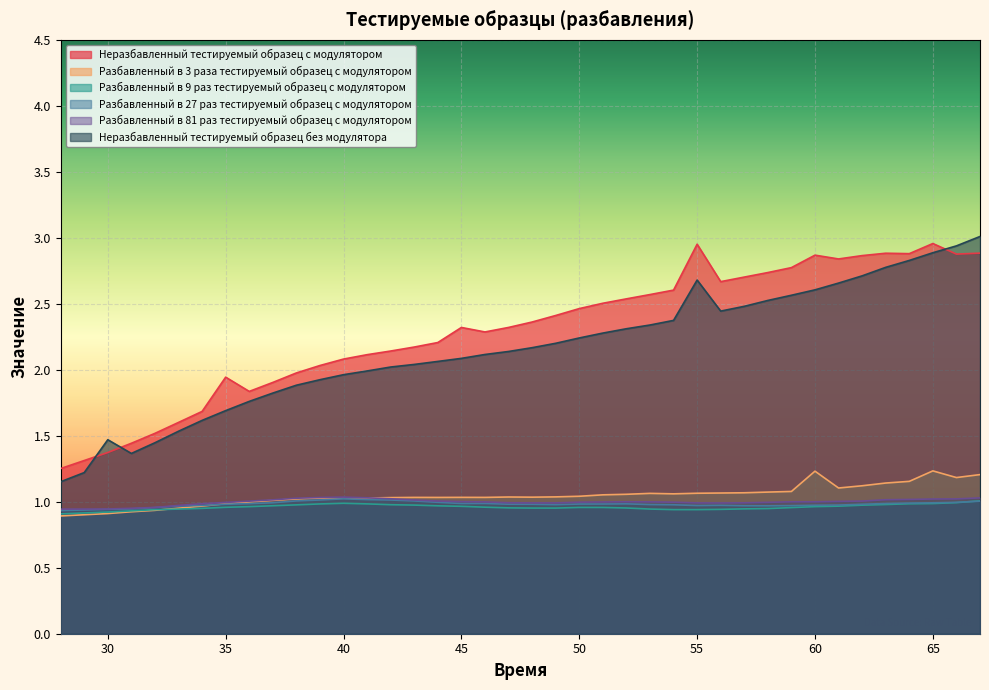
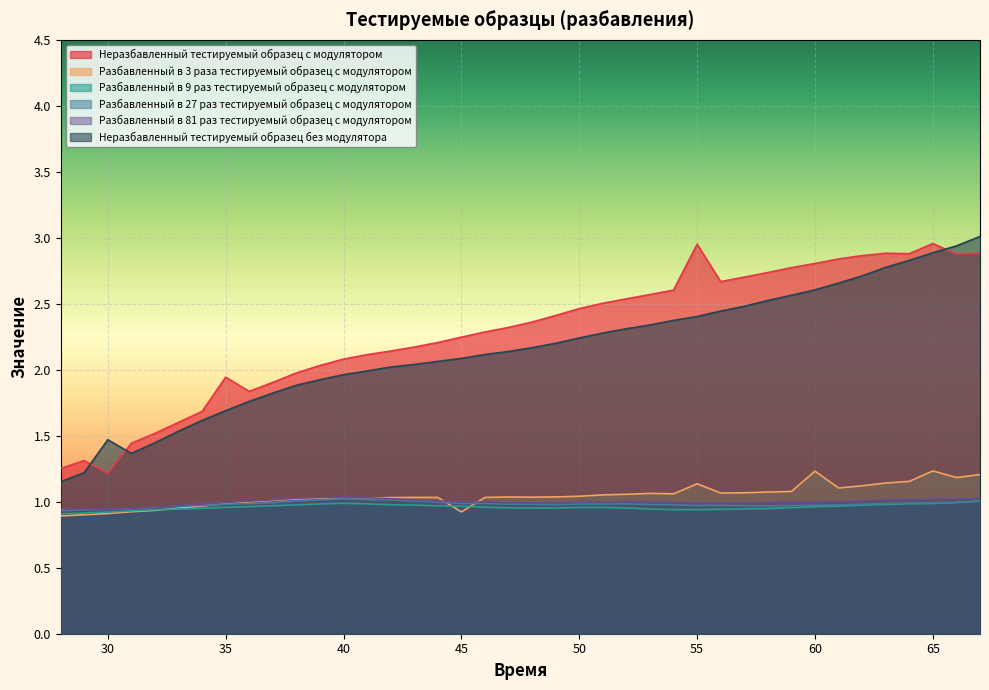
Неразбавленный тестируемый образец с модулятором, 30: 1.37 -> 1.21
Неразбавленный тестируемый образец с модулятором, 45: 2.32 -> 2.25
Разбавленный в 3 раза тестируемый образец с модулятором, 45: 1.03 -> 0.92
Разбавленный в 3 раза тестируемый образец с модулятором, 55: 1.06 -> 1.14
Неразбавленный тестируемый образец без модулятора, 55: 2.68 -> 2.40
Неразбавленный тестируемый образец с модулятором, 60: 2.87 -> 2.81
